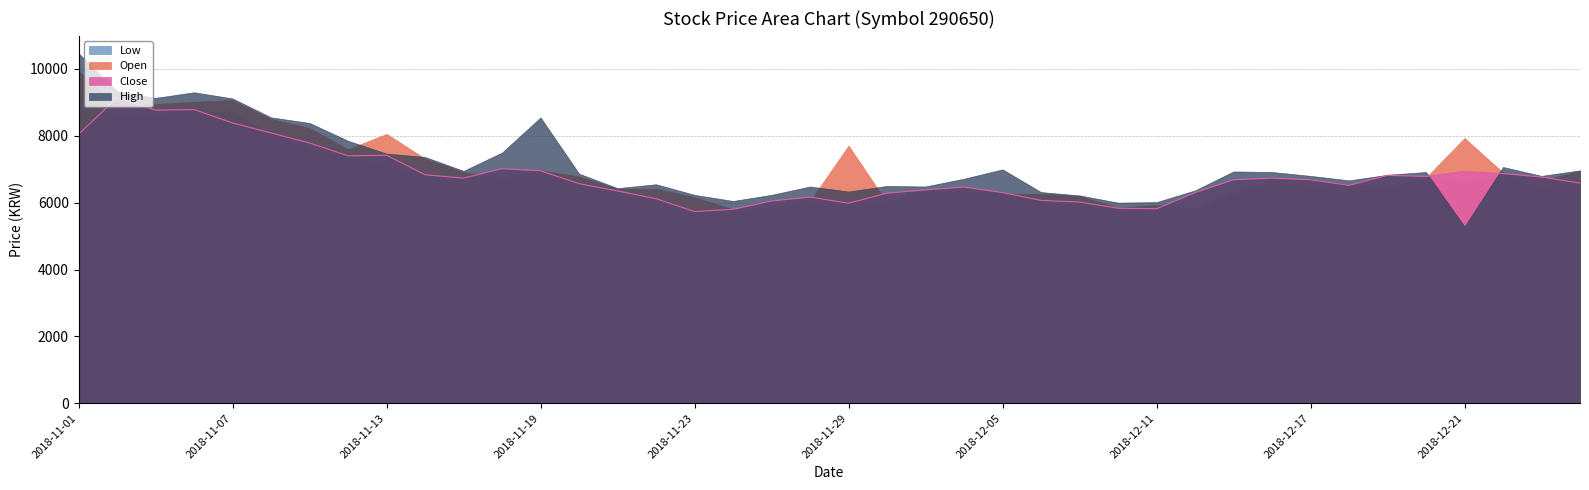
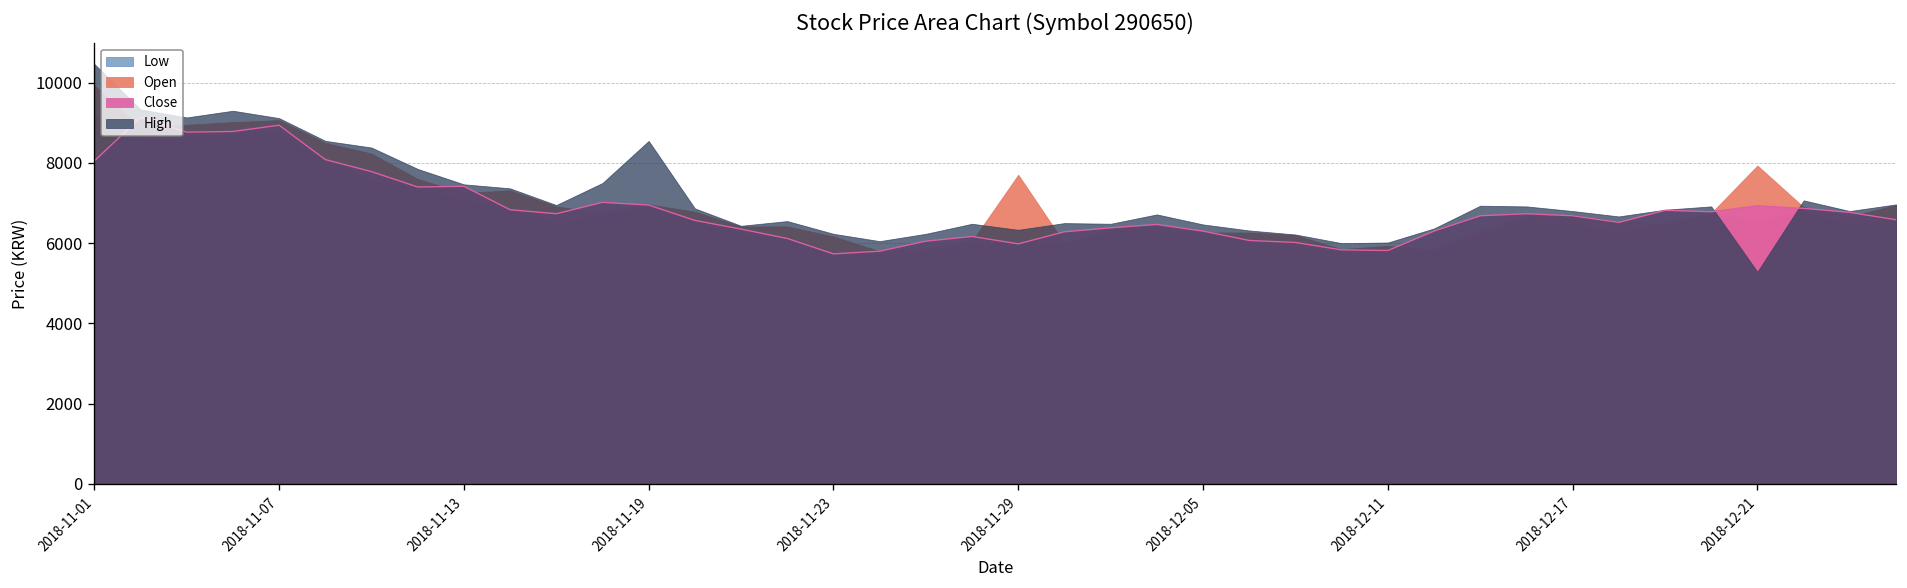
Close, 2018-11-07: 8400 -> 8900
Open, 2018-11-13: 8100 -> 7300
High, 2018-12-05: 7000 -> 6500
